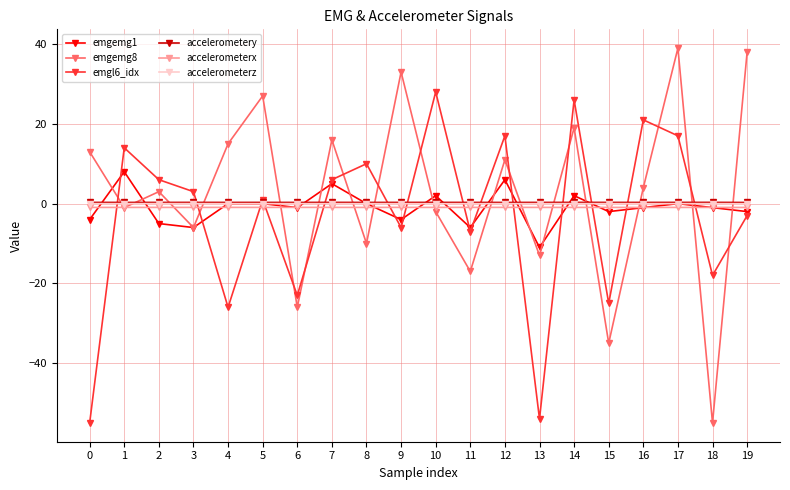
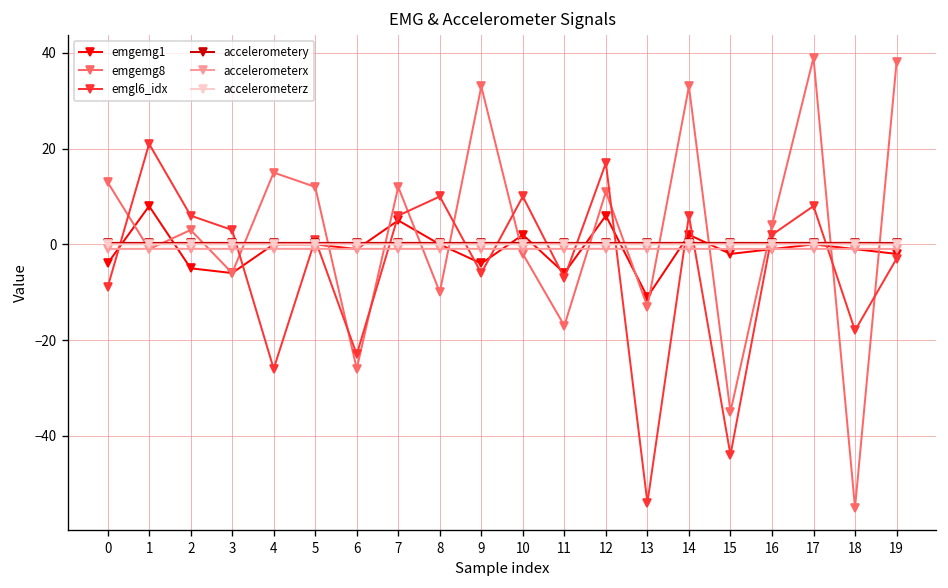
emgl6_idx, 0: -55 -> -9
emgl6_idx, 1: 14 -> 21
emgemg8, 5: 27 -> 12
emgemg8, 7: 16 -> 12
emgl6_idx, 10: 28 -> 10
emgemg8, 14: 19 -> 33
emgl6_idx, 14: 26 -> 6
emgl6_idx, 15: -25 -> -44
emgl6_idx, 16: 21 -> 2
emgl6_idx, 17: 17 -> 8
